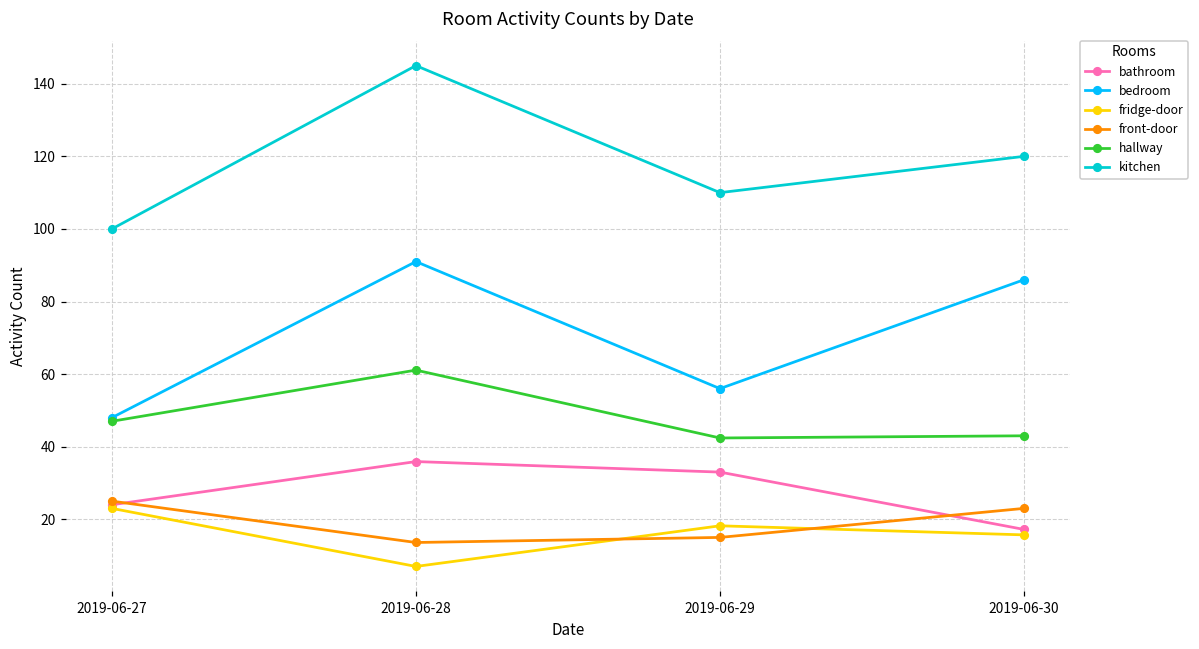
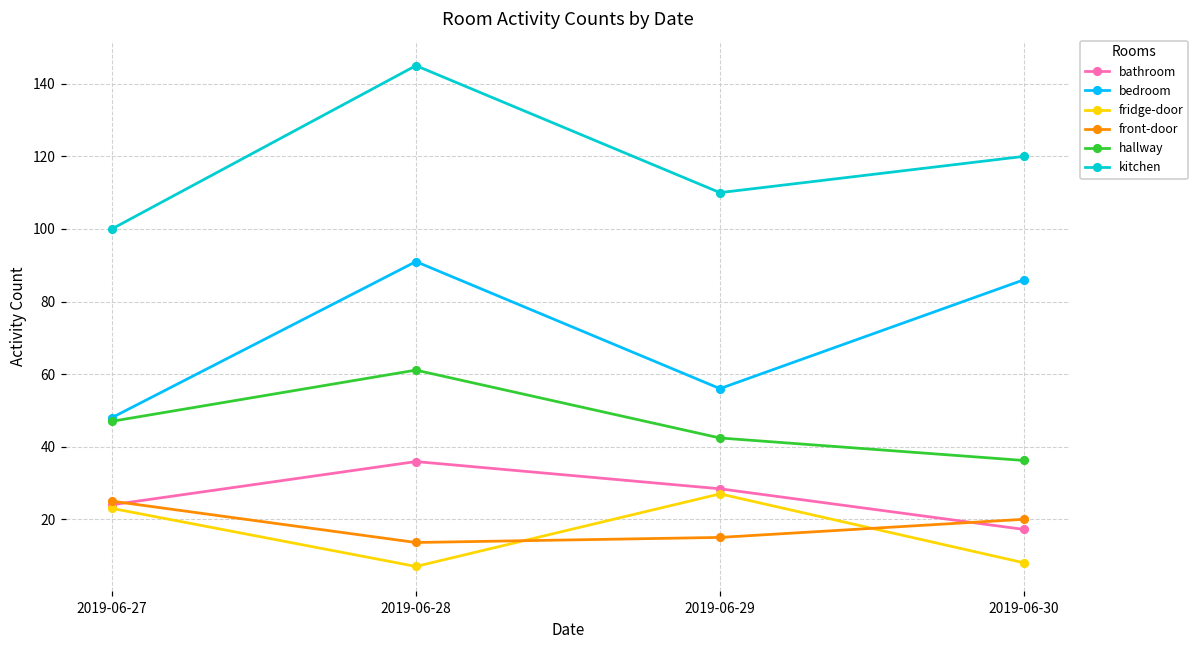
bathroom, 2019-06-29: 33 -> 28
fridge-door, 2019-06-29: 18 -> 27
fridge-door, 2019-06-30: 16 -> 8
front-door, 2019-06-30: 23 -> 20
hallway, 2019-06-30: 43 -> 36
